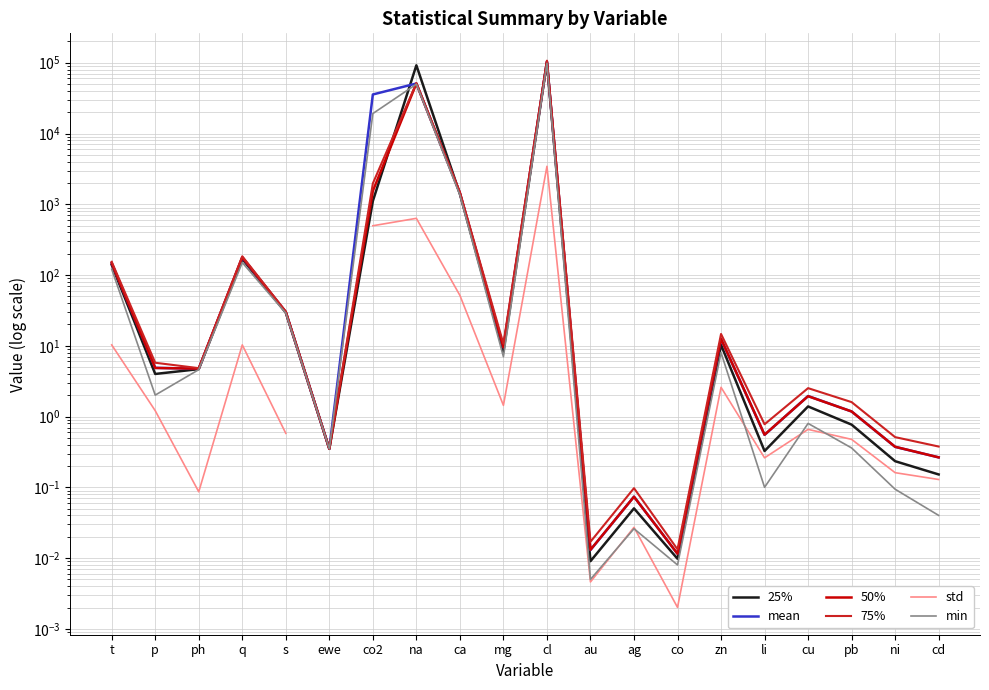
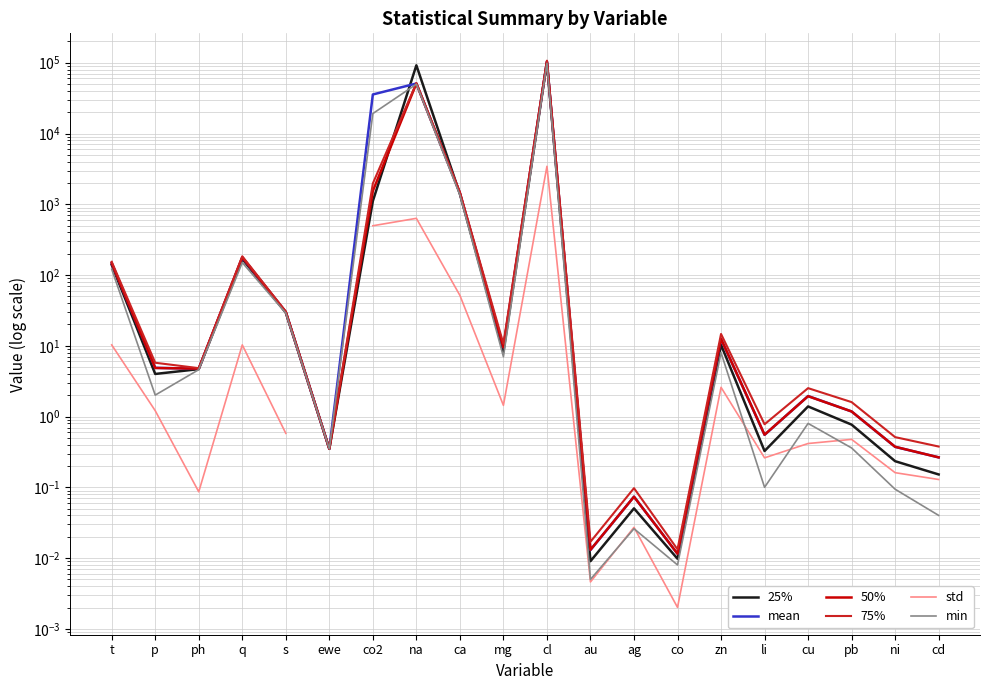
std, cu: 0.7 -> 0.4
